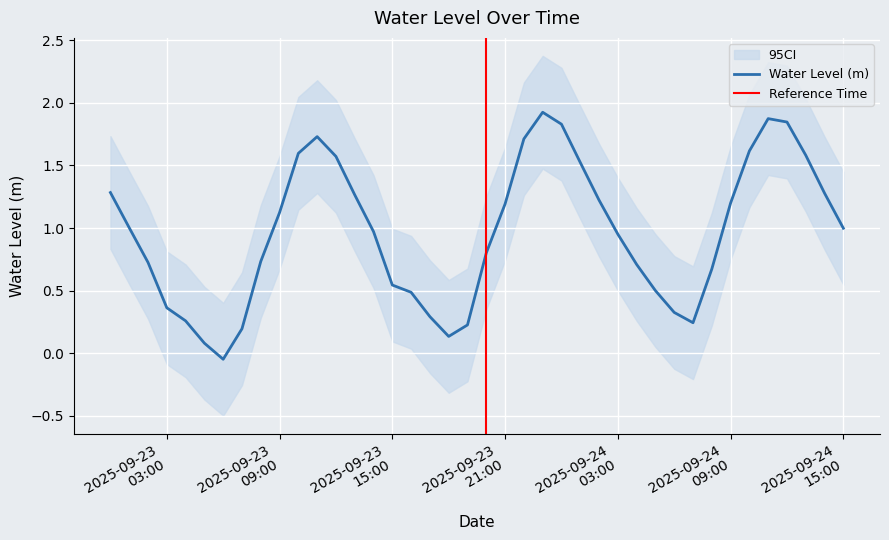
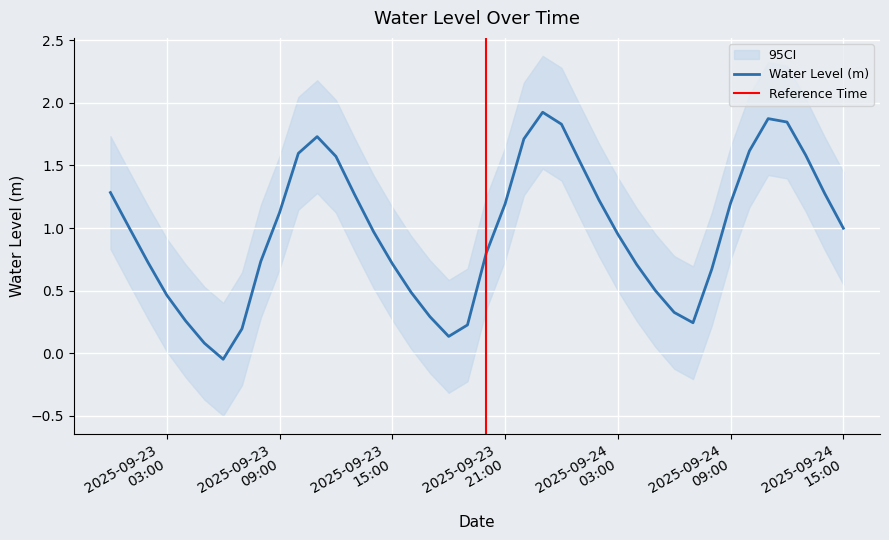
Water Level (m), 2025-09-23 03:00: 0.36 -> 0.46
Water Level (m), 2025-09-23 15:00: 0.54 -> 0.72
